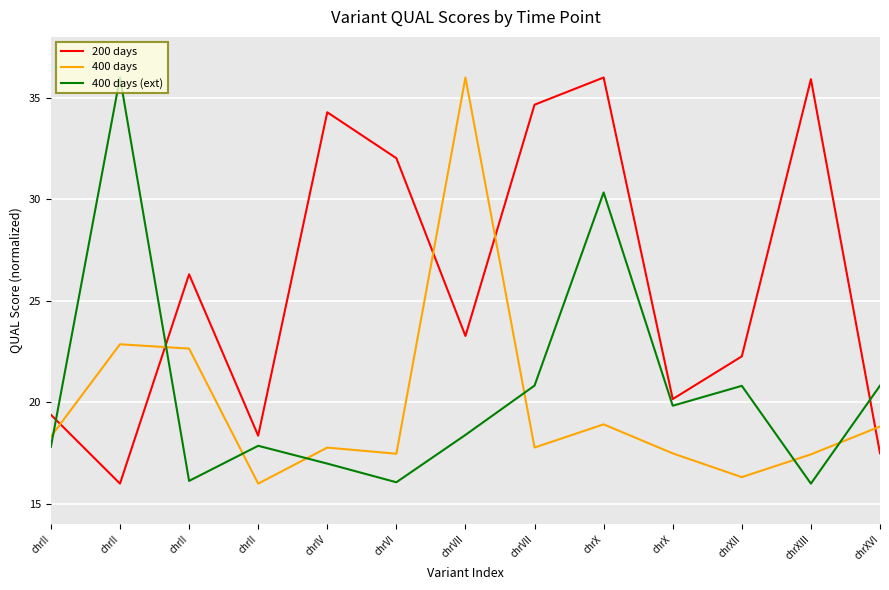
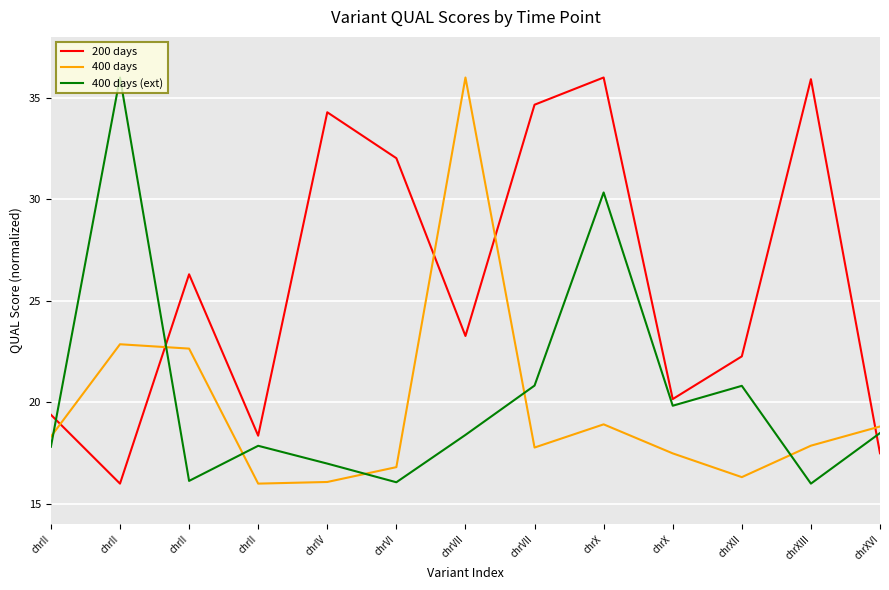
400 days, chrIV: 17.8 -> 16.1
400 days, chrVI: 17.5 -> 16.8
400 days, chrXIII: 17.4 -> 17.9
400 days (ext), chrXVI: 20.8 -> 18.5
